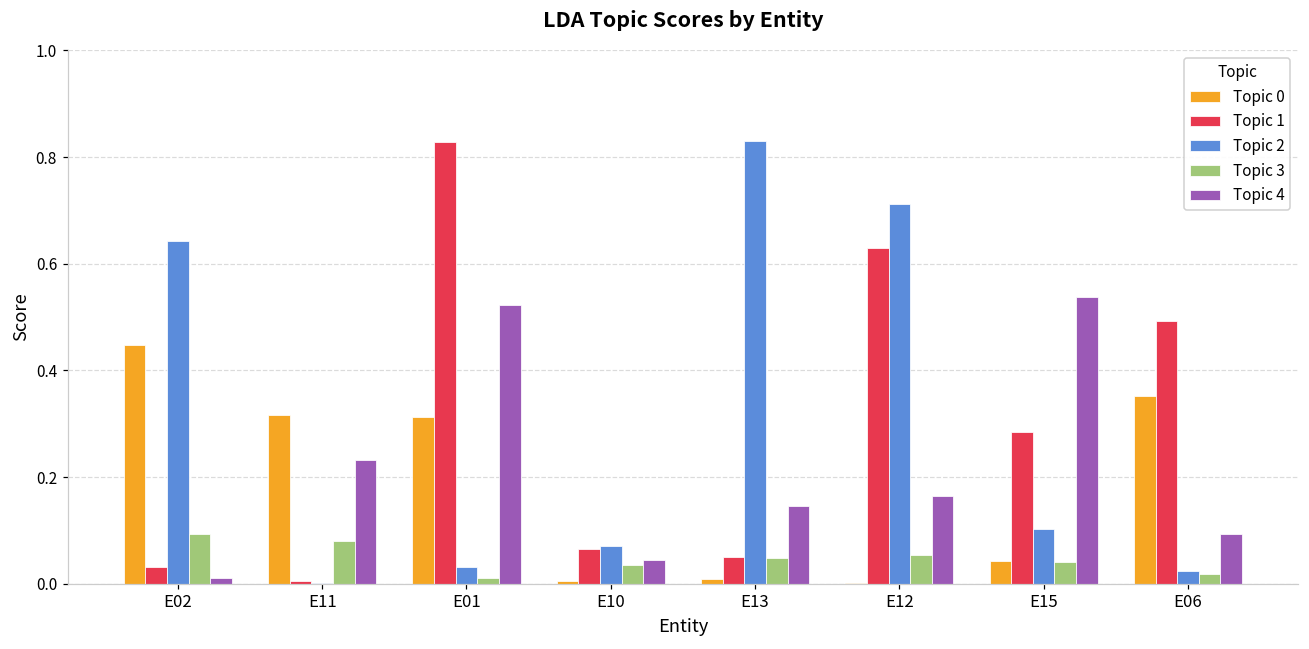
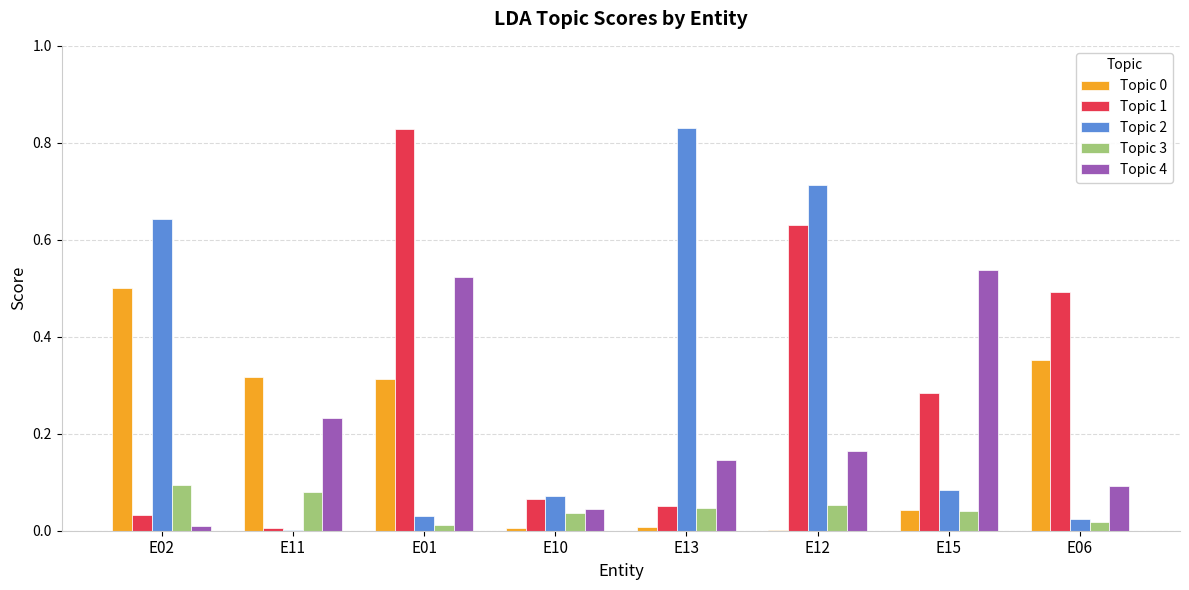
Topic 0, E02: 0.45 -> 0.50
Topic 2, E15: 0.10 -> 0.08
